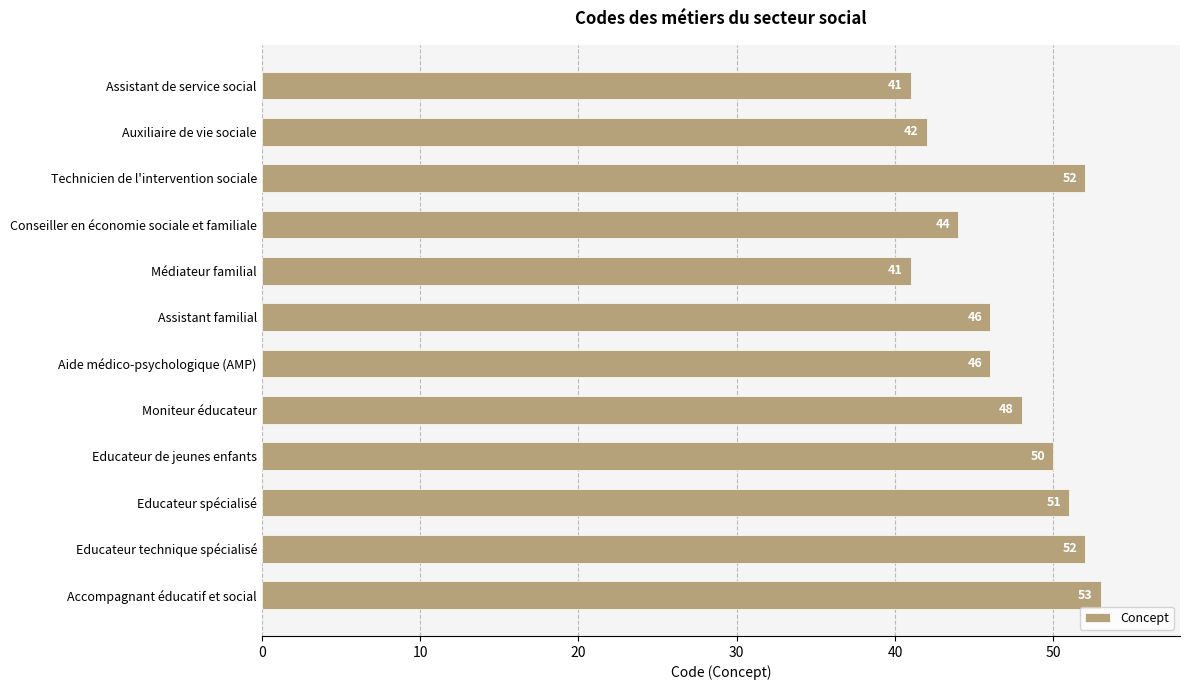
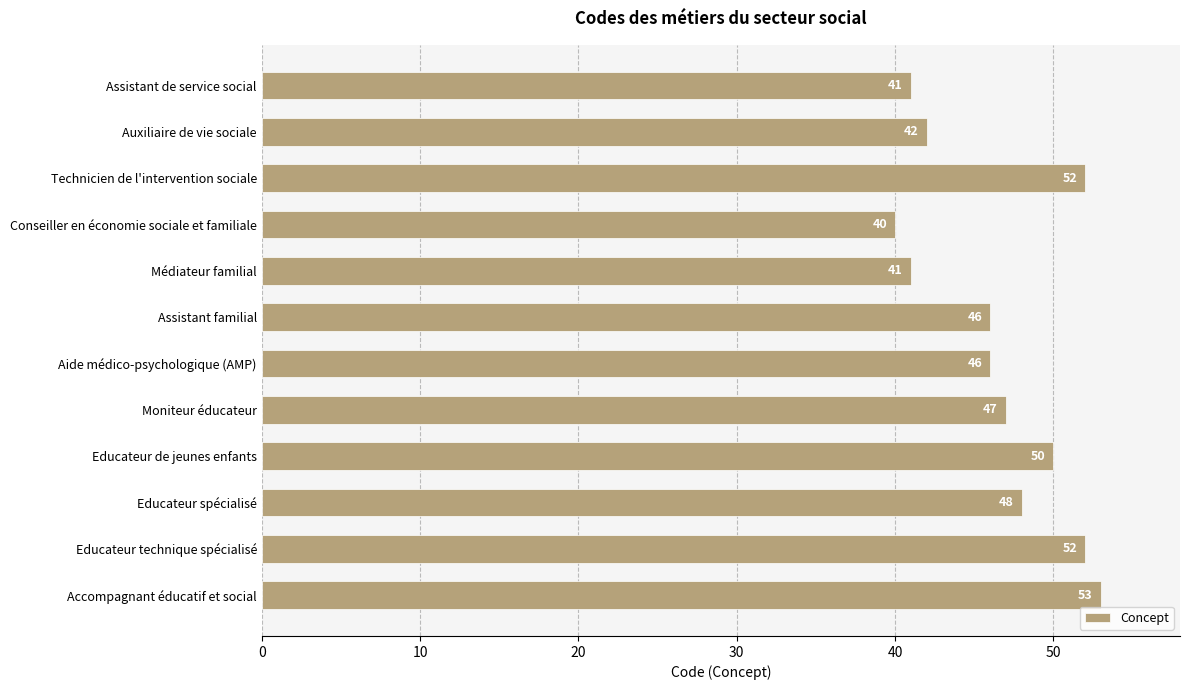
Conseiller en économie sociale et familiale: 44 -> 40
Moniteur éducateur: 48 -> 47
Educateur spécialisé: 51 -> 48
